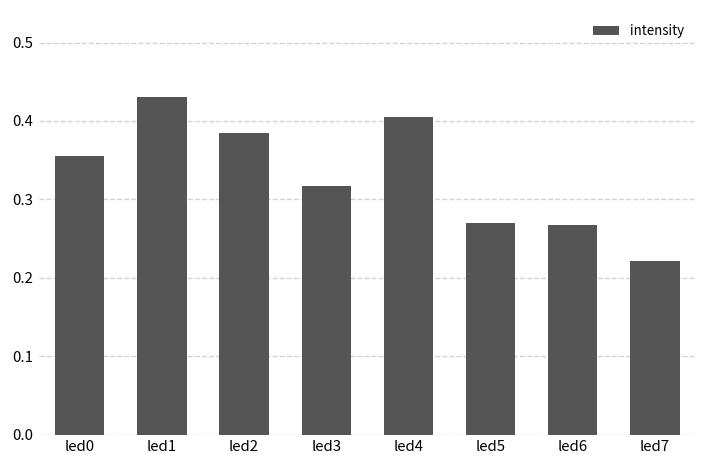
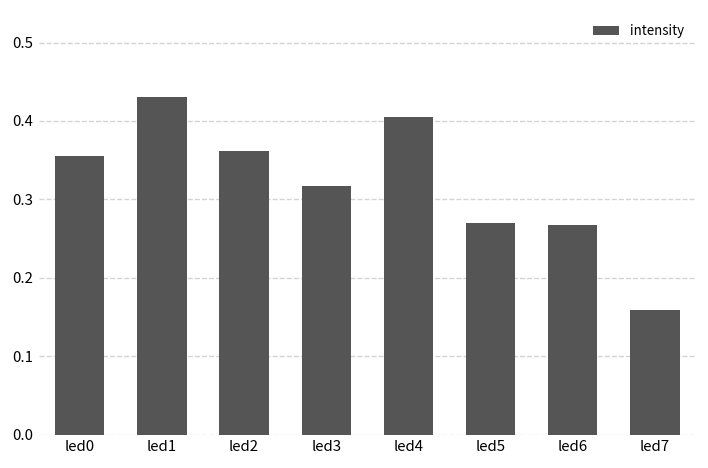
led2: 0.38 -> 0.36
led7: 0.22 -> 0.16
